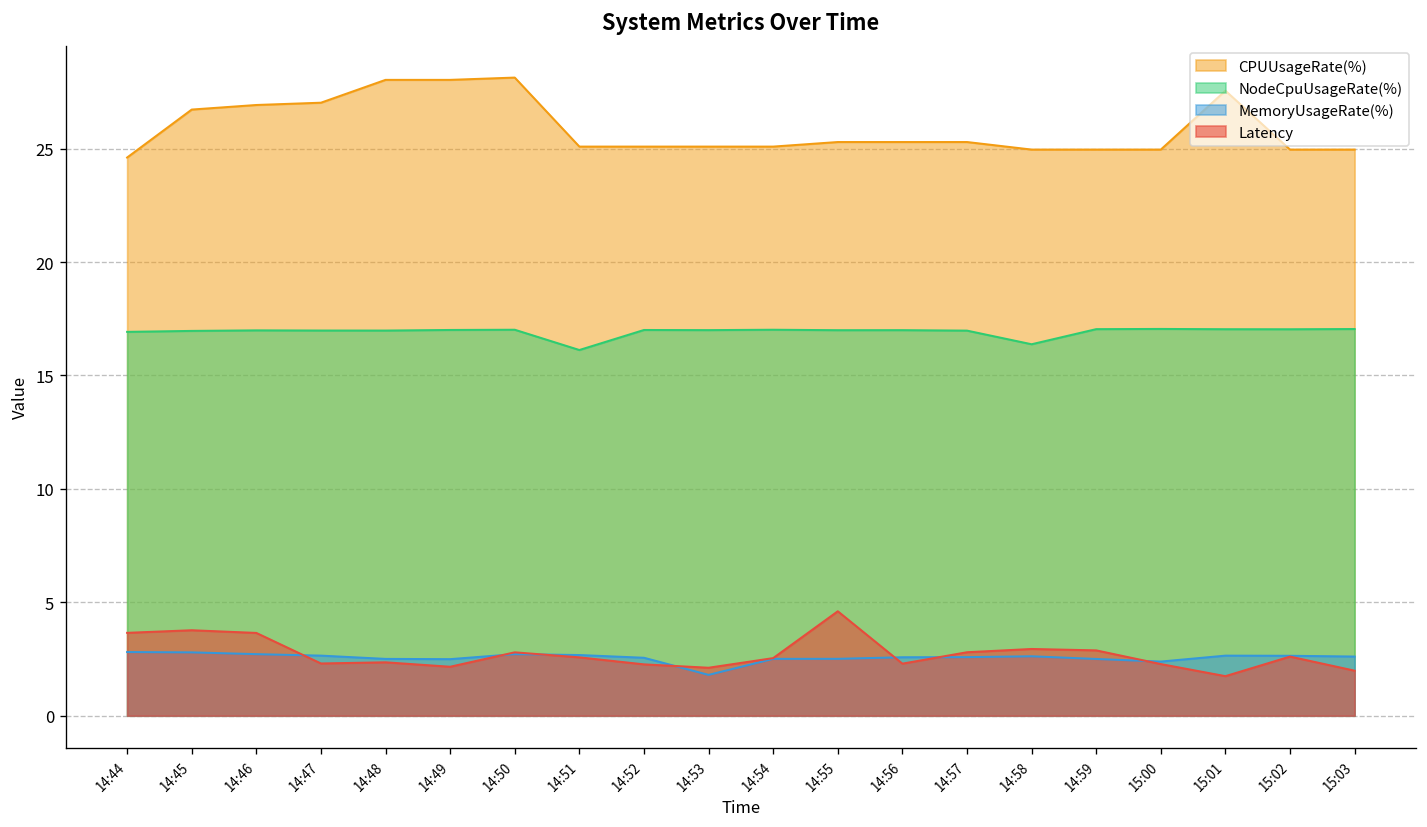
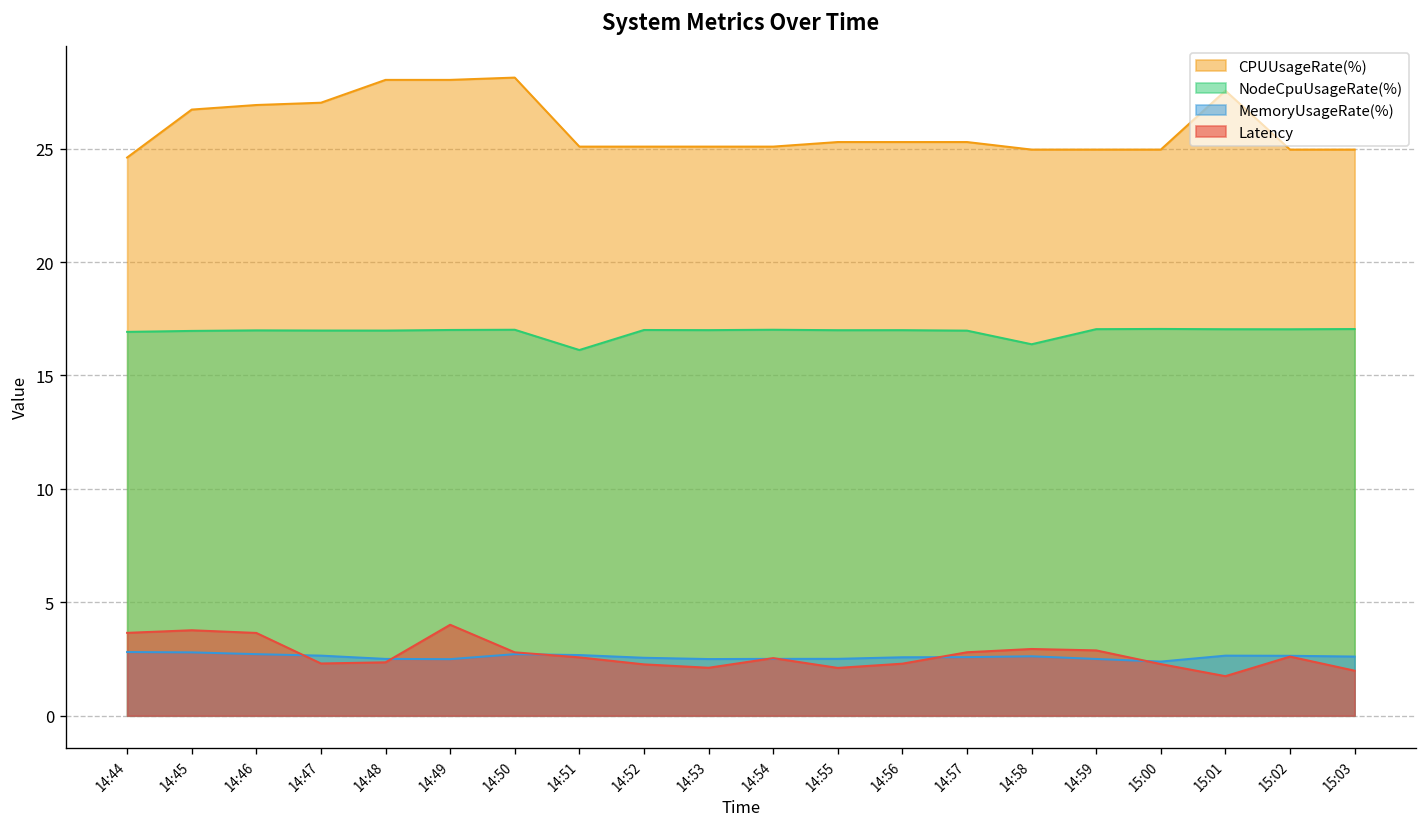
Latency, 14:49: 2.2 -> 4.0
MemoryUsageRate(%), 14:53: 1.8 -> 2.5
Latency, 14:55: 4.6 -> 2.1
